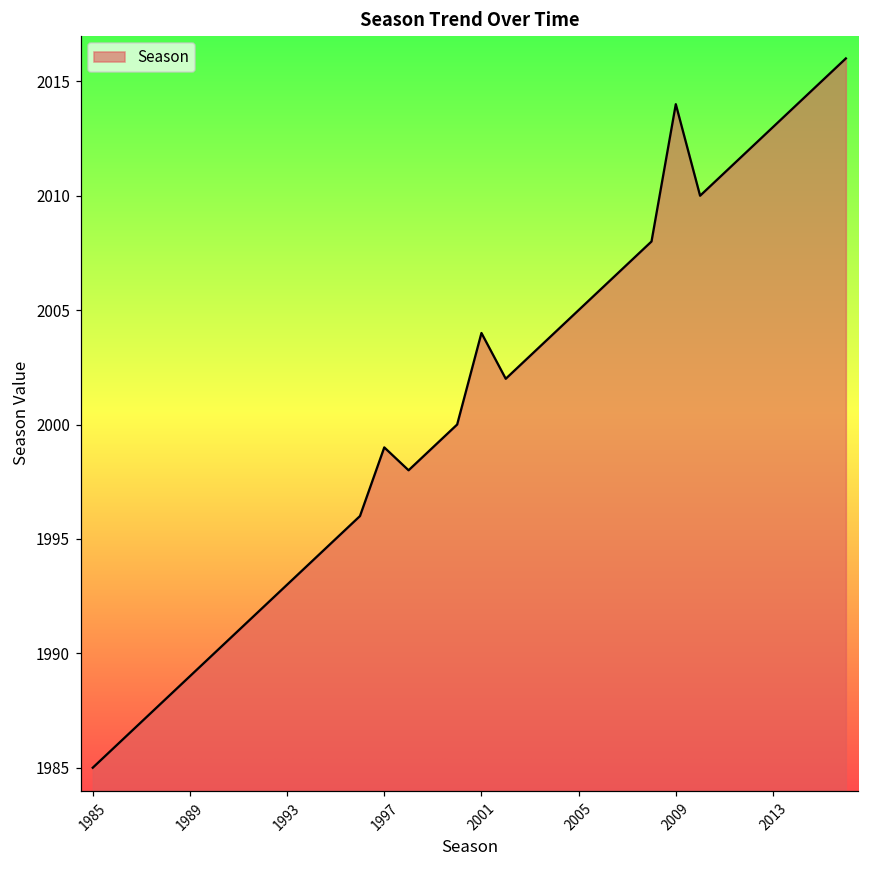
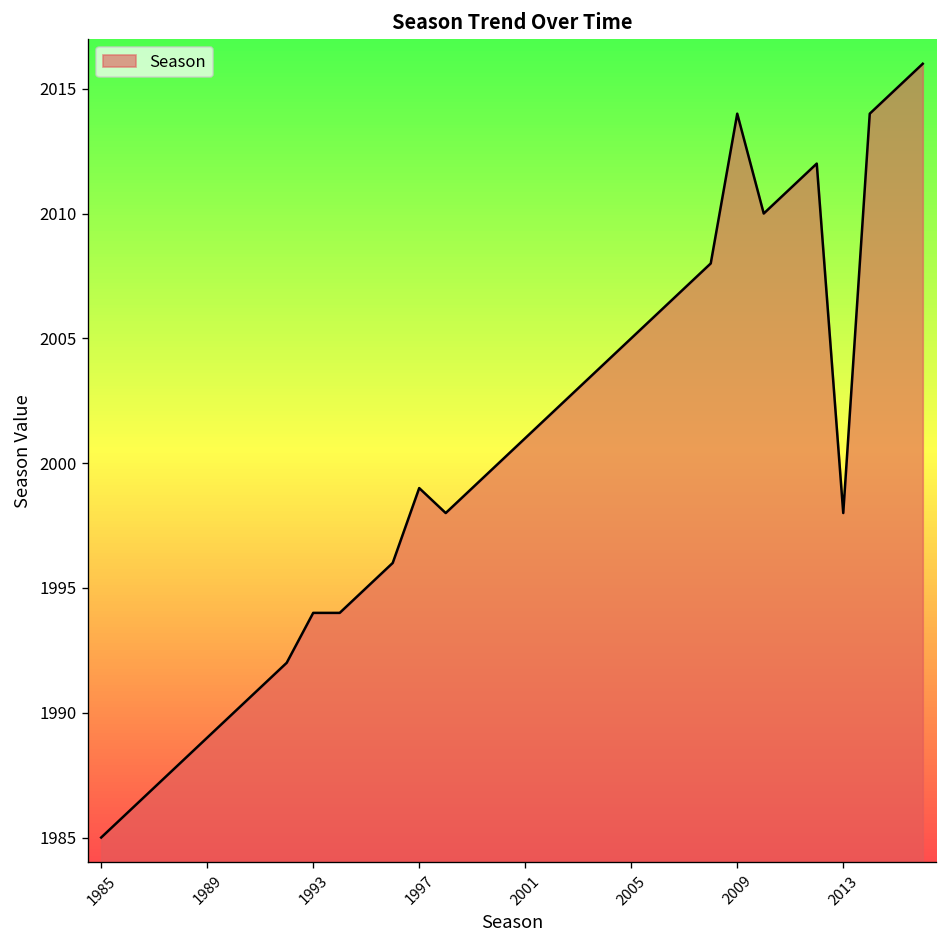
1993: 1993 -> 1994
2001: 2004 -> 2001
2013: 2013 -> 1998
